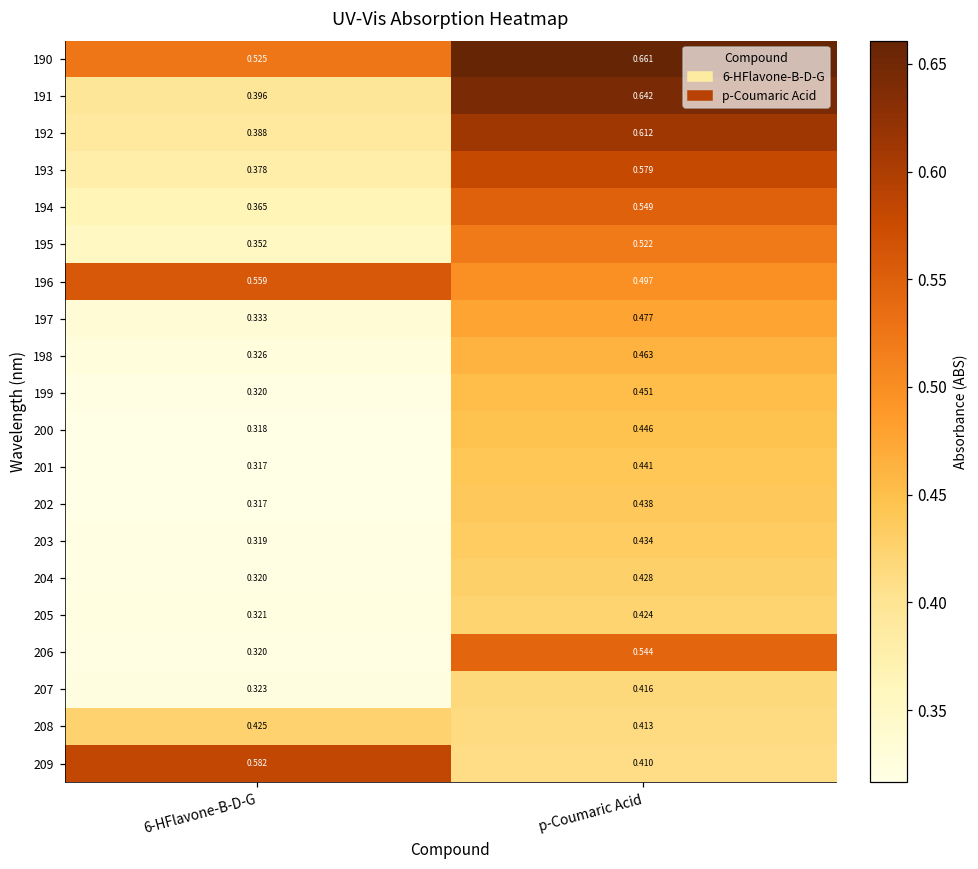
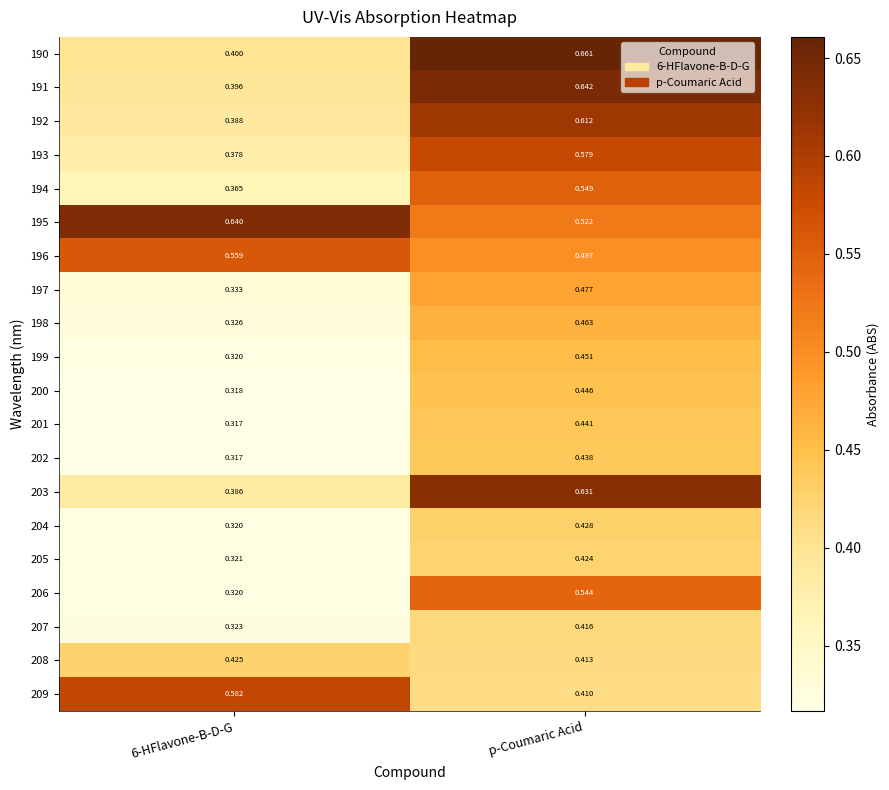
190, 6-HFlavone-B-D-G: 0.525 -> 0.400
195, 6-HFlavone-B-D-G: 0.352 -> 0.640
203, 6-HFlavone-B-D-G: 0.319 -> 0.386
203, p-Coumaric Acid: 0.434 -> 0.631
